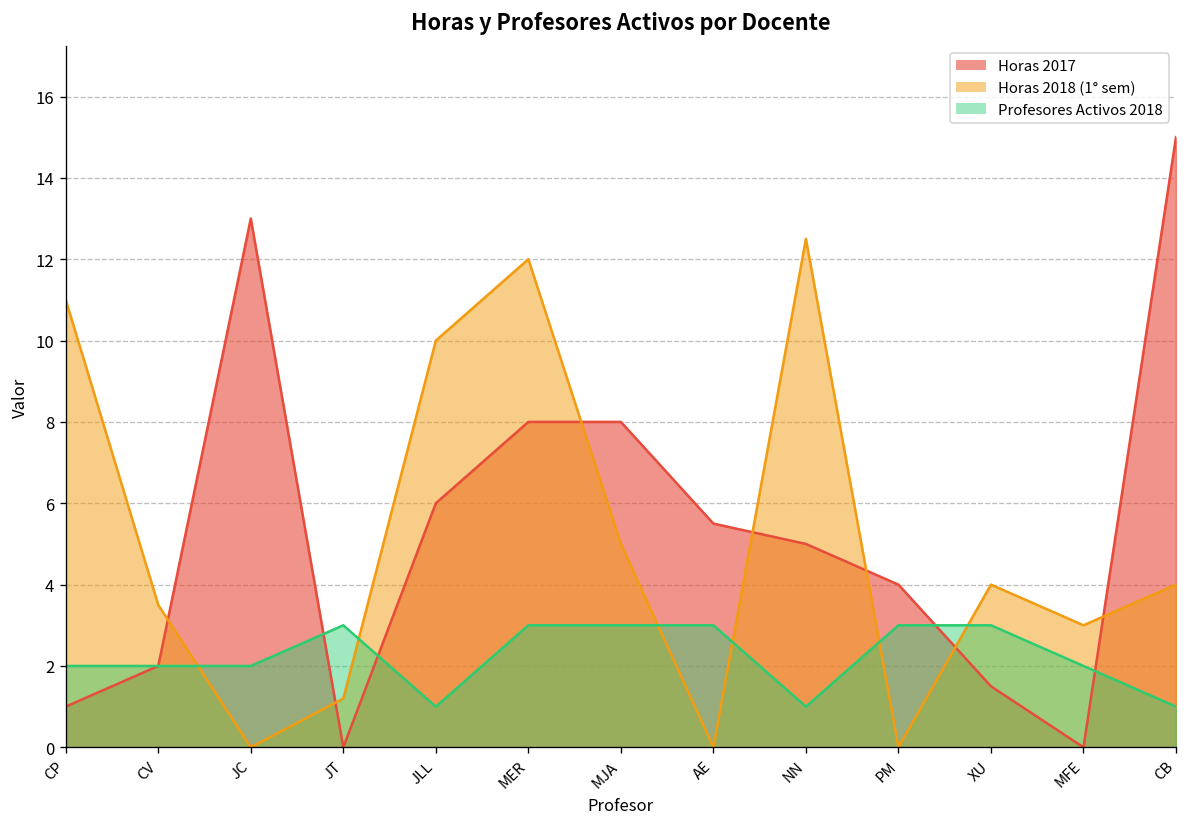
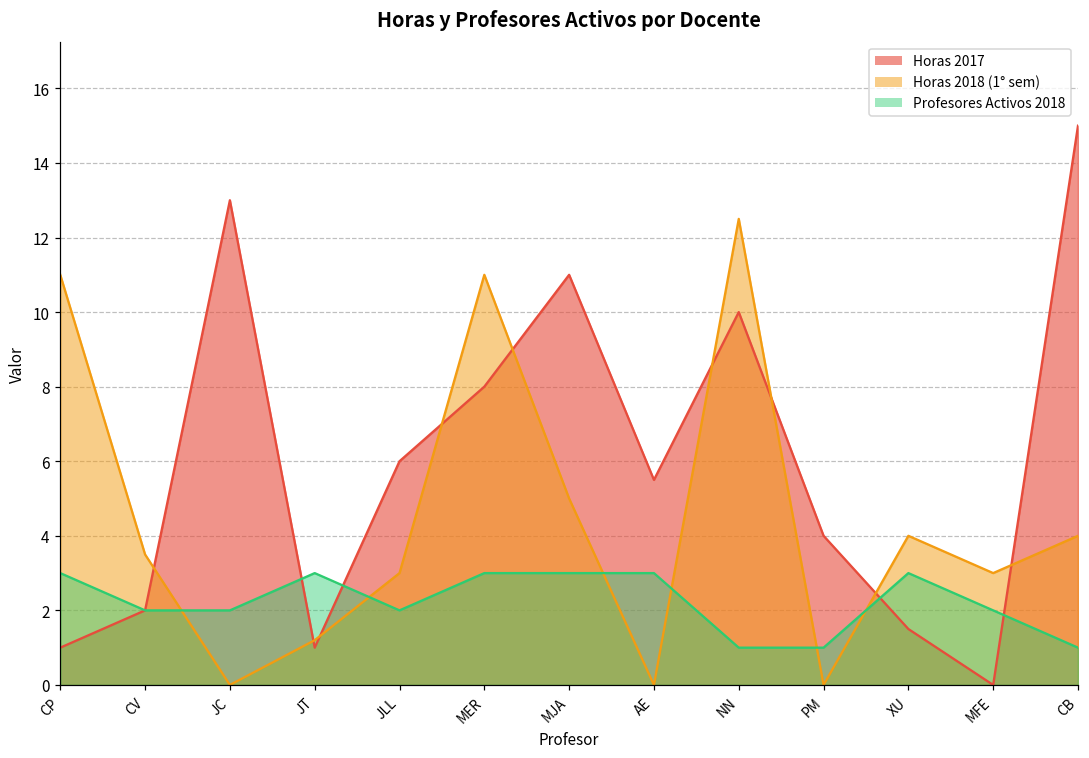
Profesores Activos 2018, CP: 2 -> 3
Horas 2017, JT: 0 -> 1
Horas 2018 (1° sem), JLL: 10 -> 3
Profesores Activos 2018, JLL: 1 -> 2
Horas 2018 (1° sem), MER: 12 -> 11
Horas 2017, MJA: 8 -> 11
Horas 2017, NN: 5 -> 10
Profesores Activos 2018, PM: 3 -> 1
